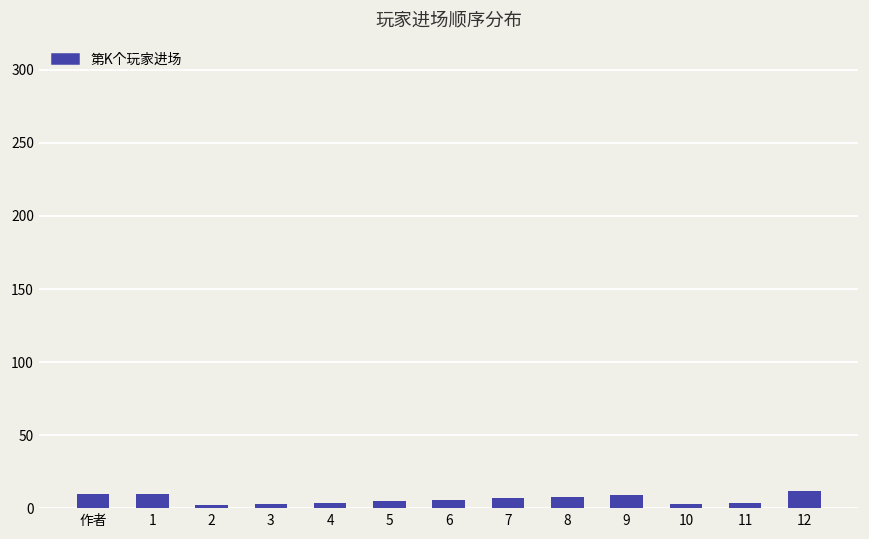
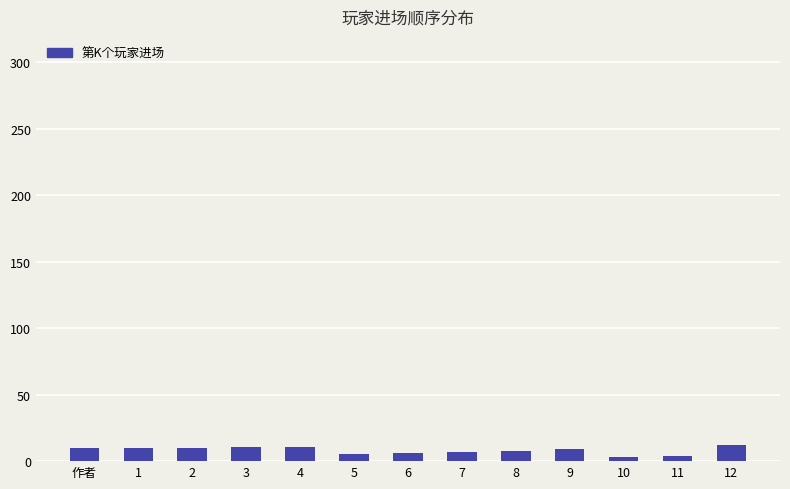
2: 2 -> 10
3: 3 -> 11
4: 4 -> 11
